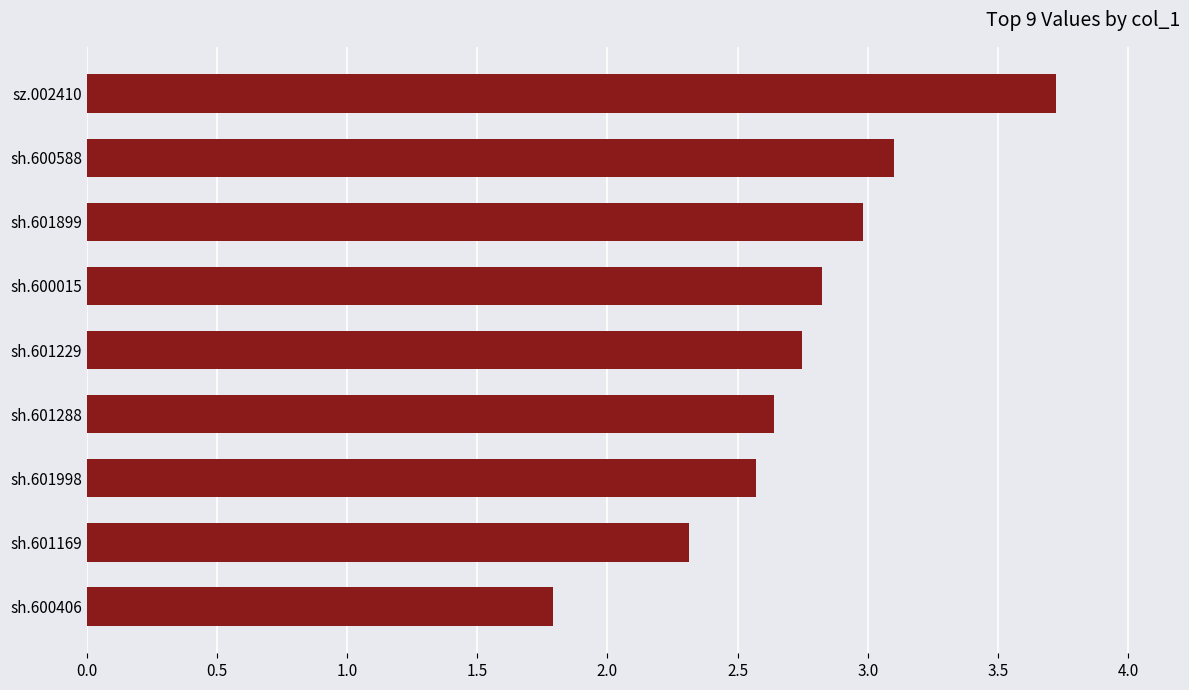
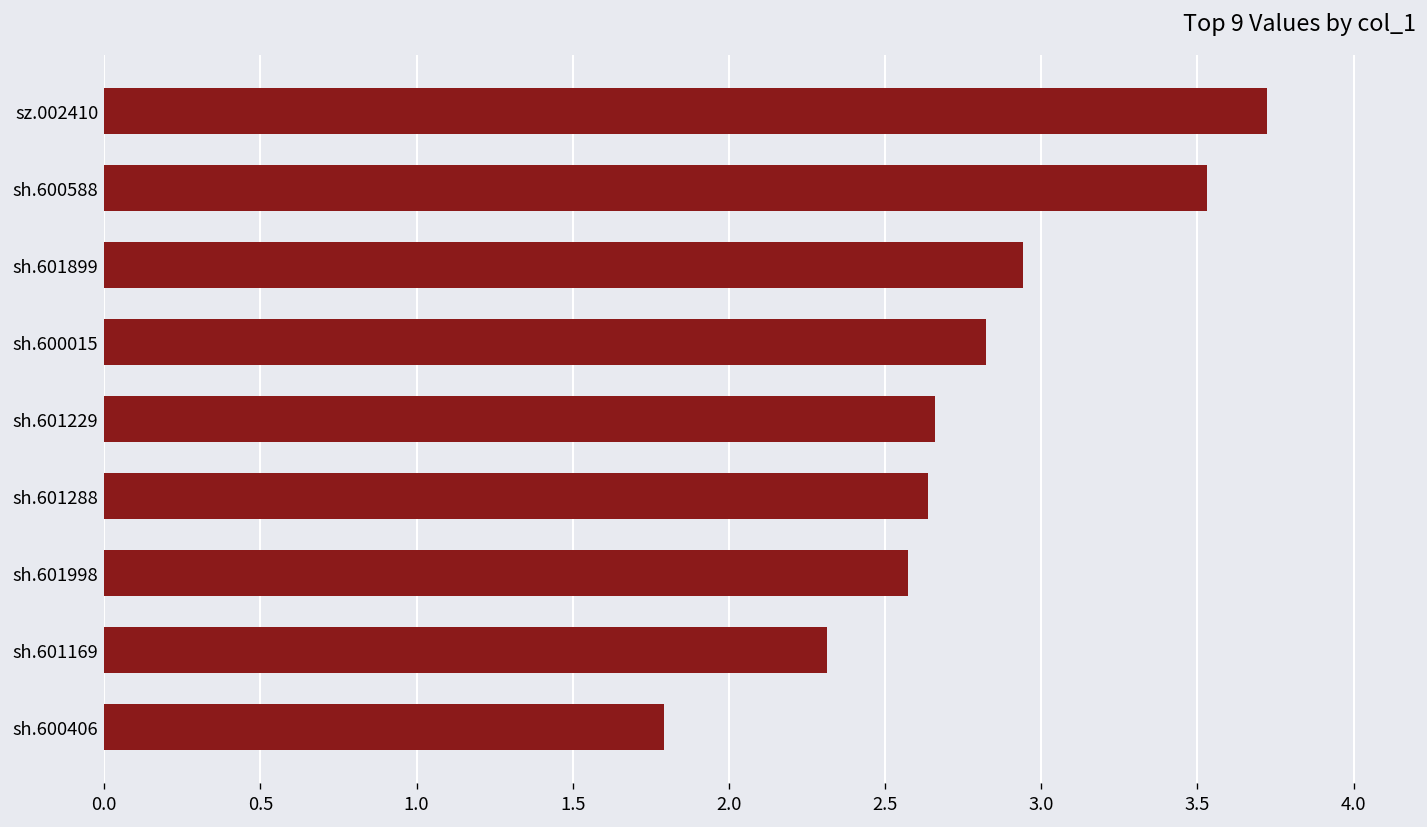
sh.600588: 3.10 -> 3.53
sh.601899: 2.98 -> 2.94
sh.601229: 2.75 -> 2.66
